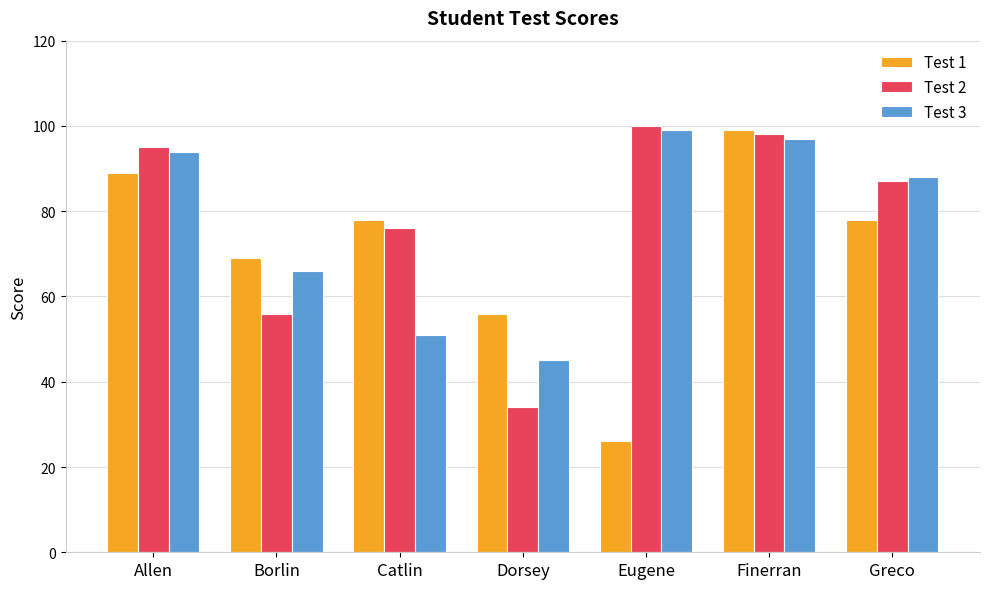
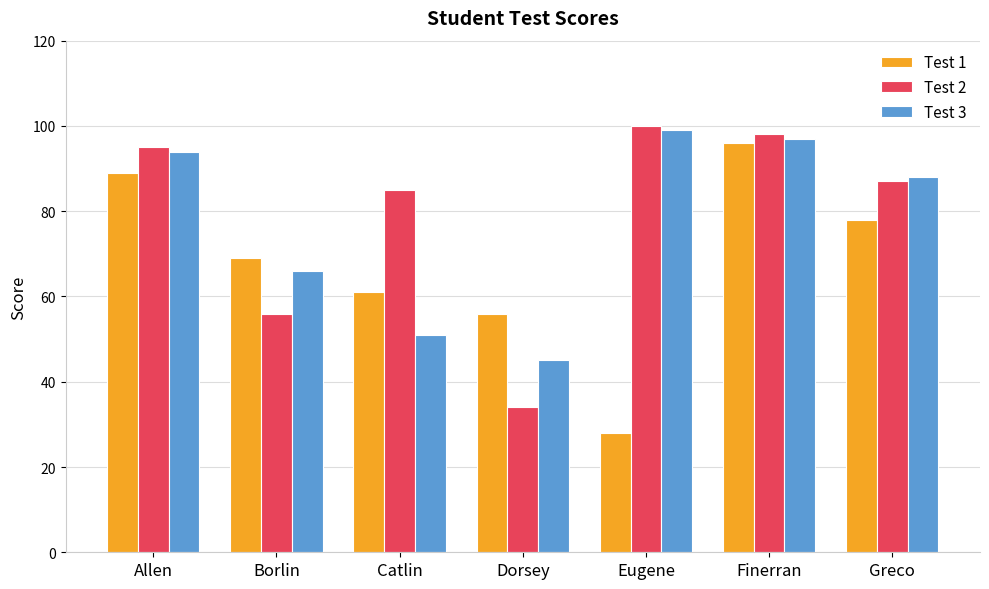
Test 1, Catlin: 78 -> 61
Test 2, Catlin: 76 -> 85
Test 1, Eugene: 26 -> 28
Test 1, Finerran: 99 -> 96
